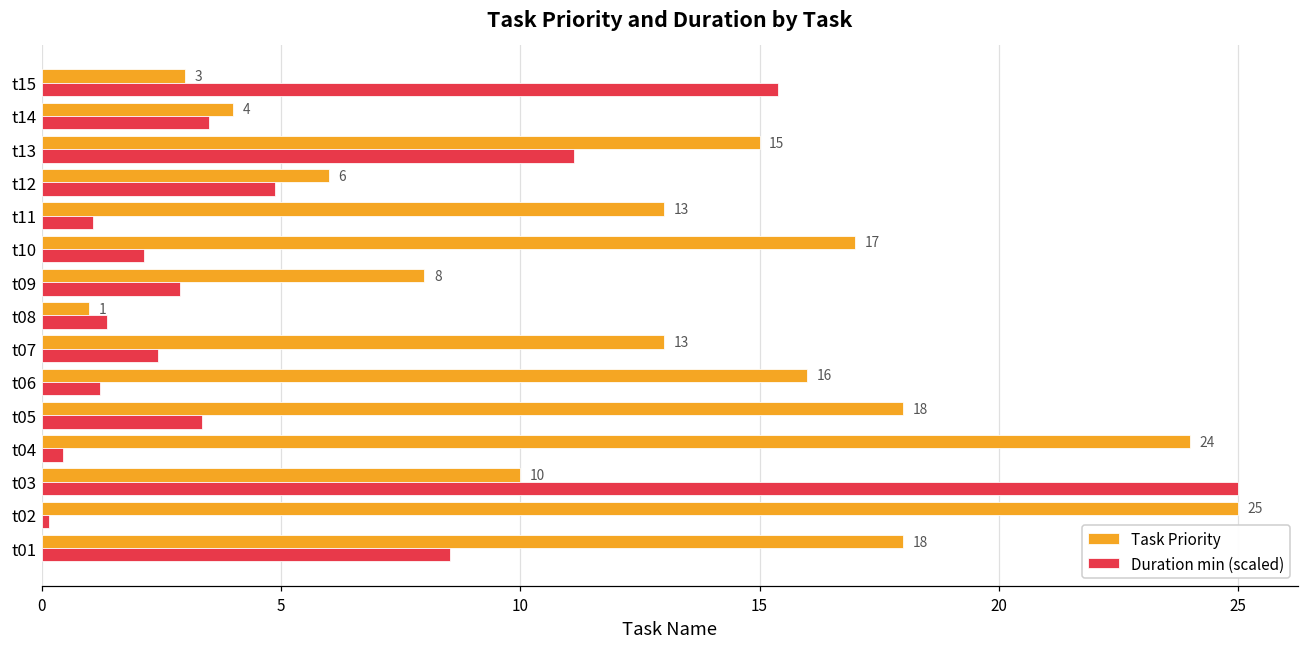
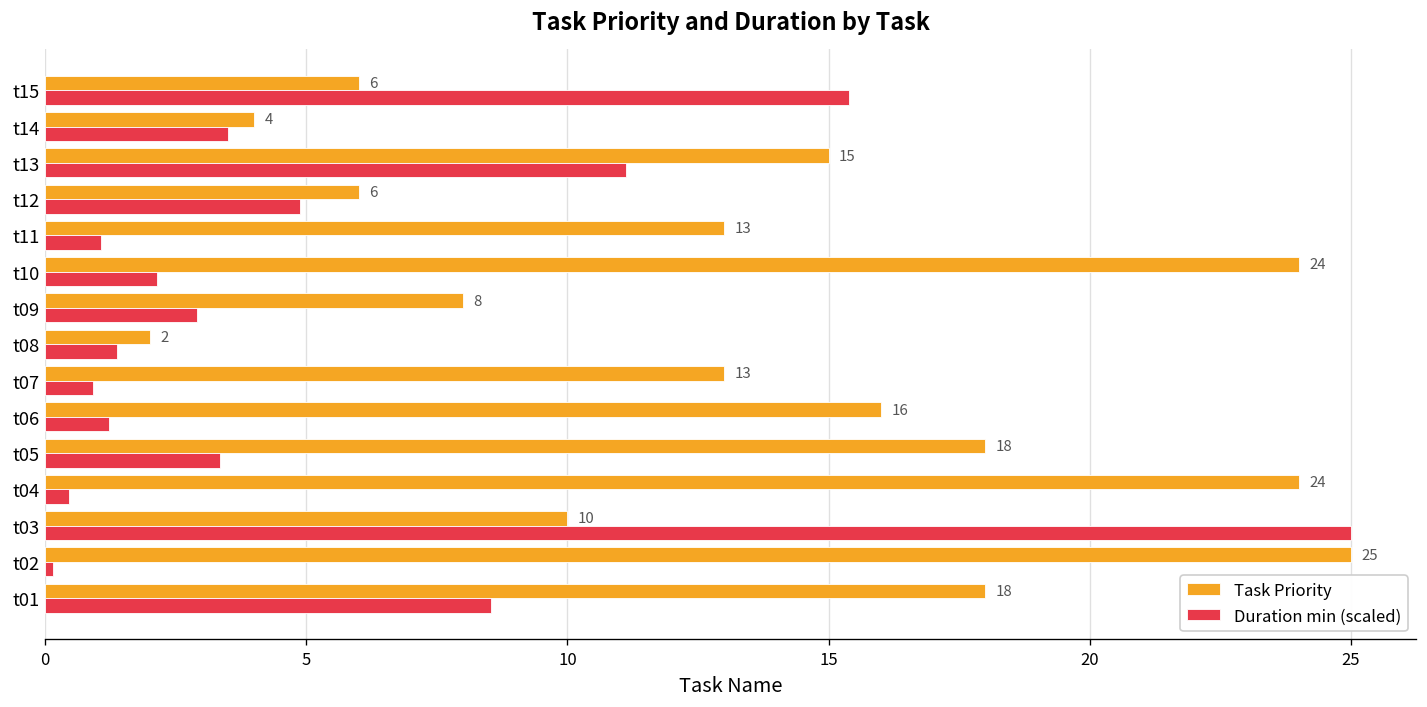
Task Priority, t15: 3 -> 6
Task Priority, t10: 17 -> 24
Task Priority, t08: 1 -> 2
Duration min (scaled), t07: 2.4 -> 0.9
